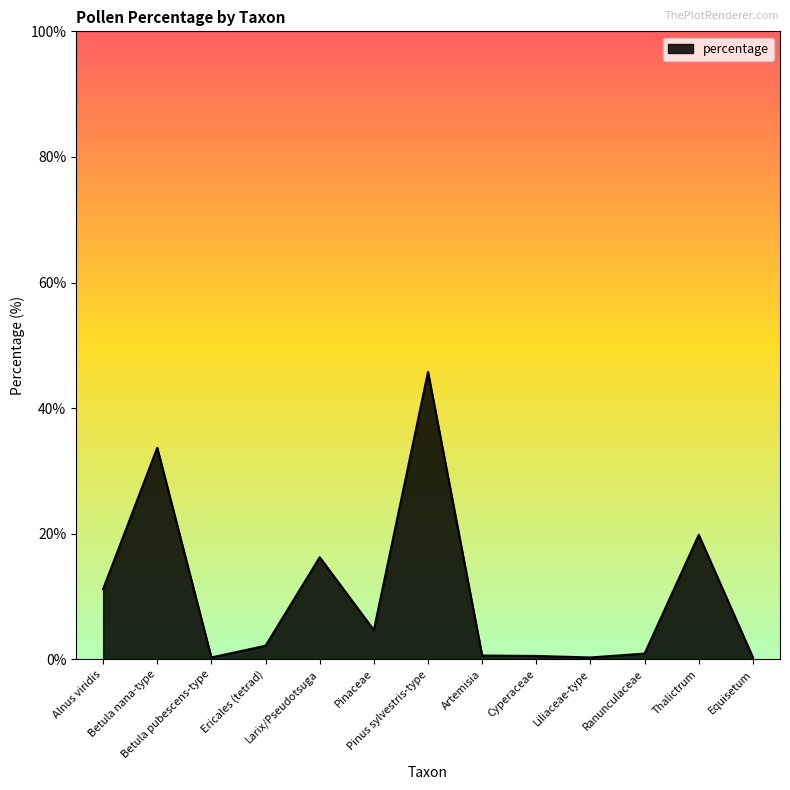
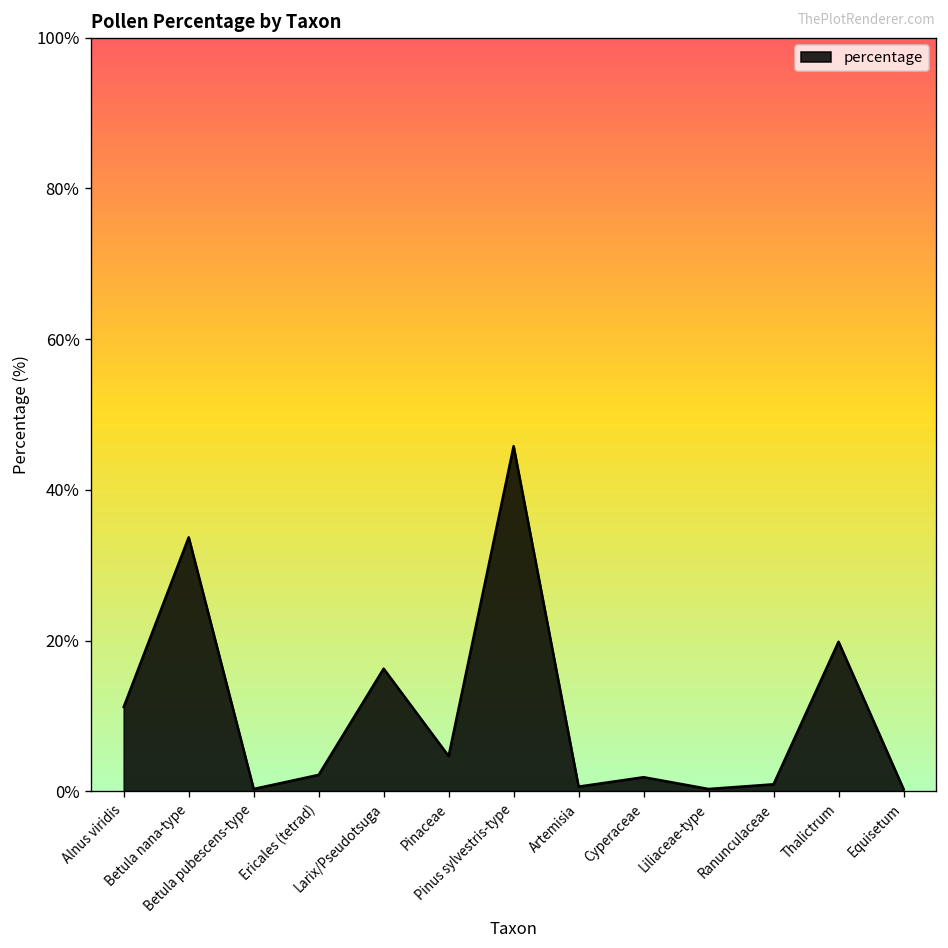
Cyperaceae: 1% -> 2%
